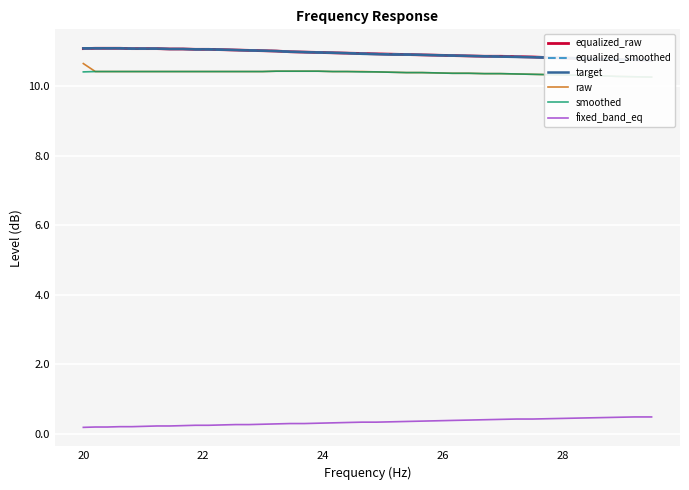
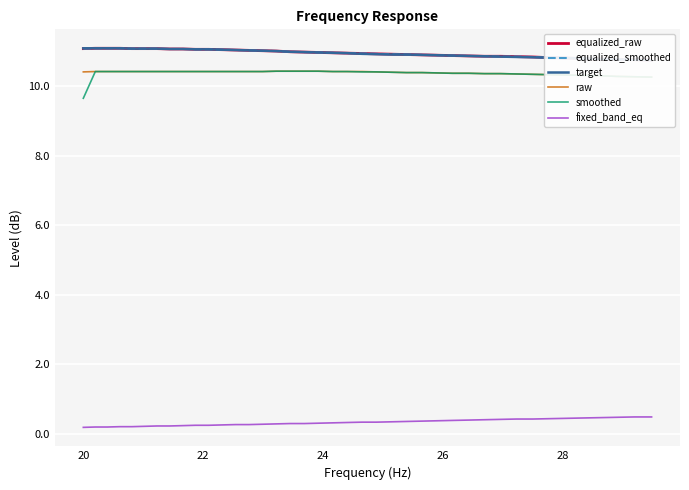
raw, 20: 10.7 -> 10.4
smoothed, 20: 10.4 -> 9.7
